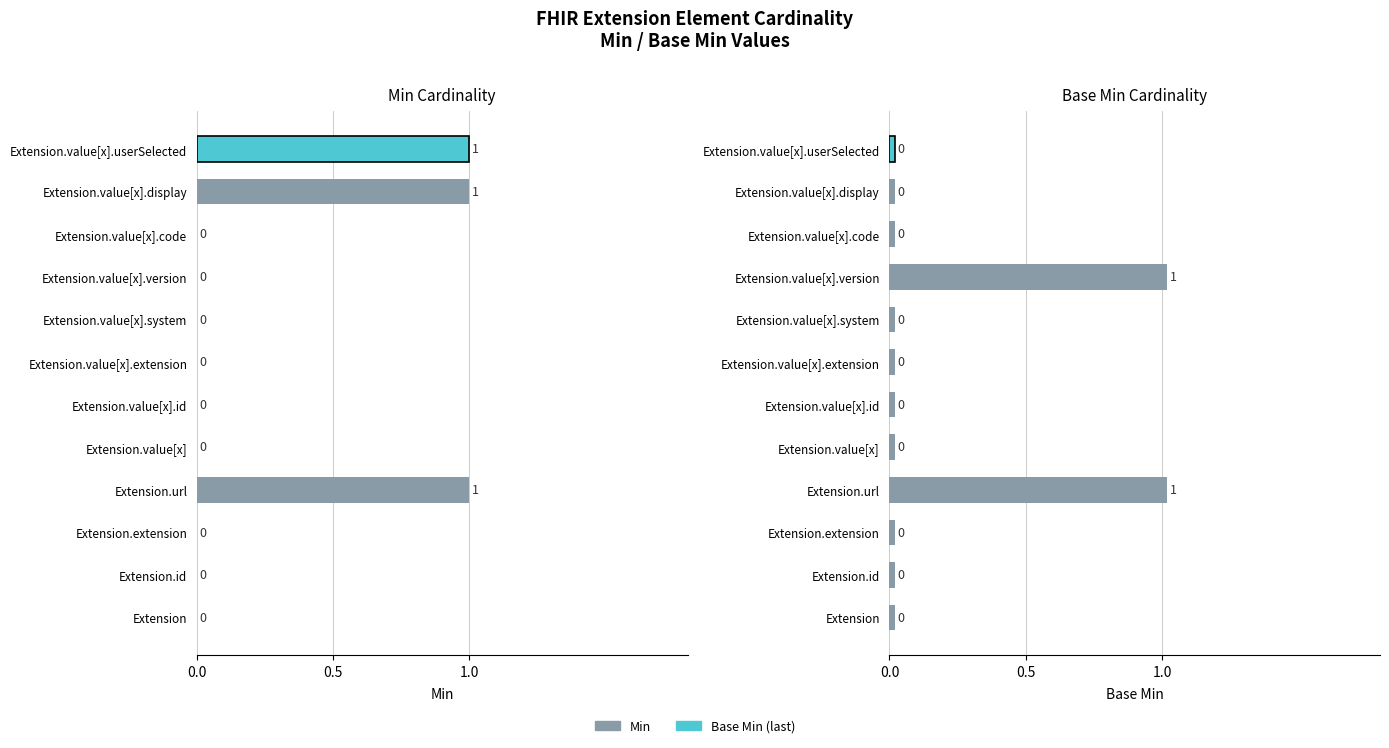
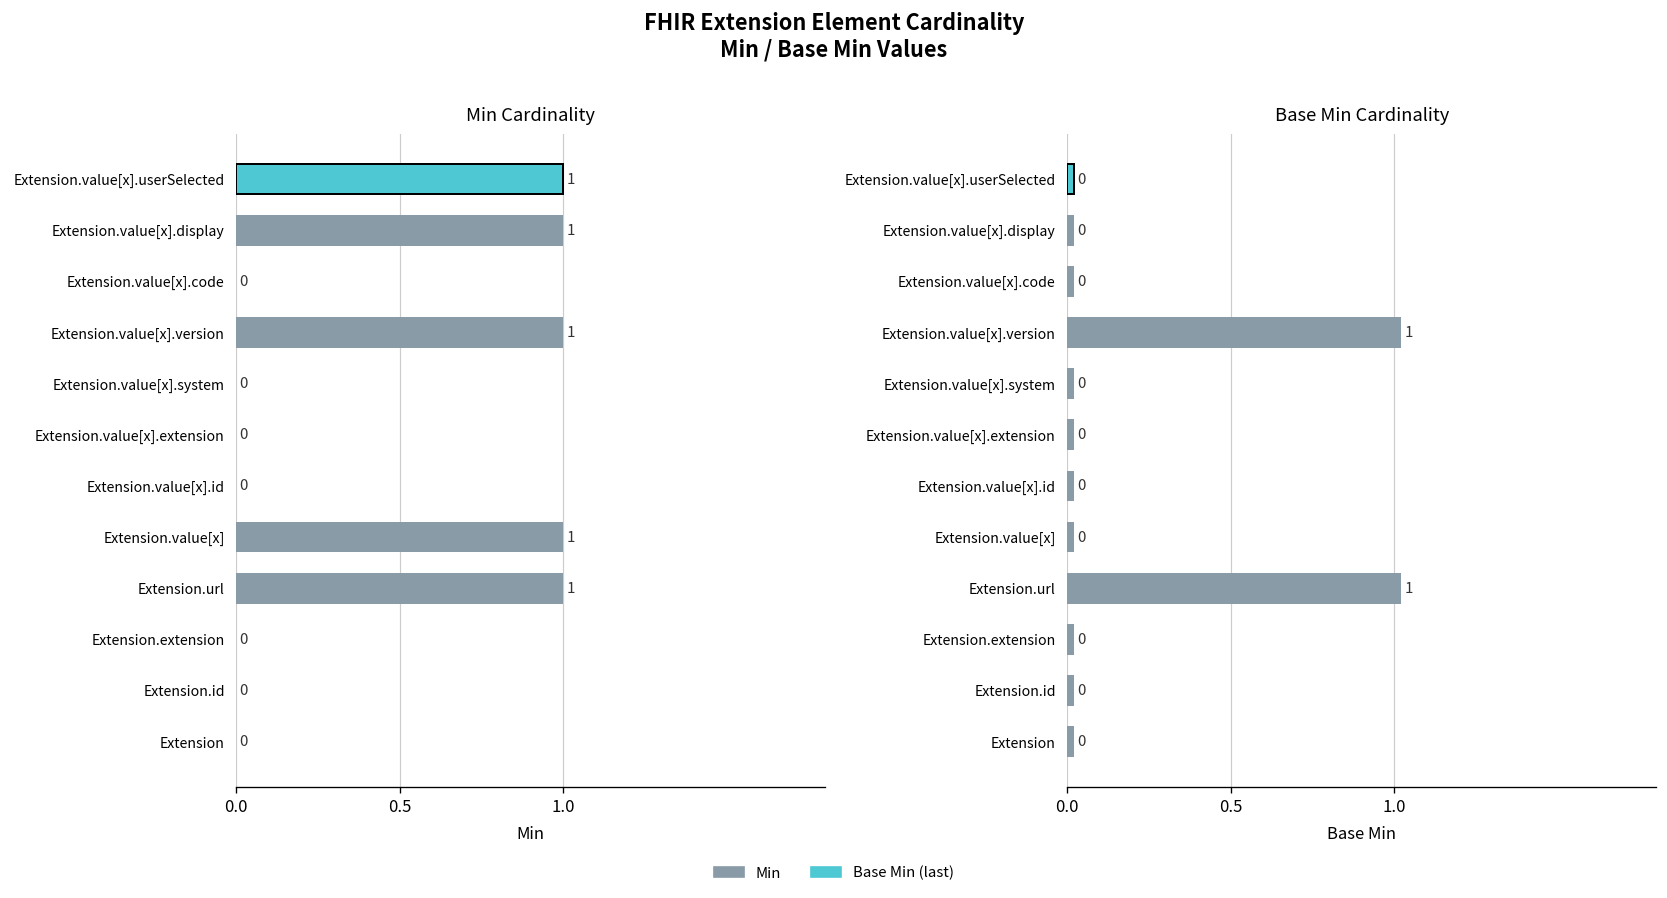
Min Cardinality, Extension.value[x].version: 0 -> 1
Min Cardinality, Extension.value[x]: 0 -> 1
